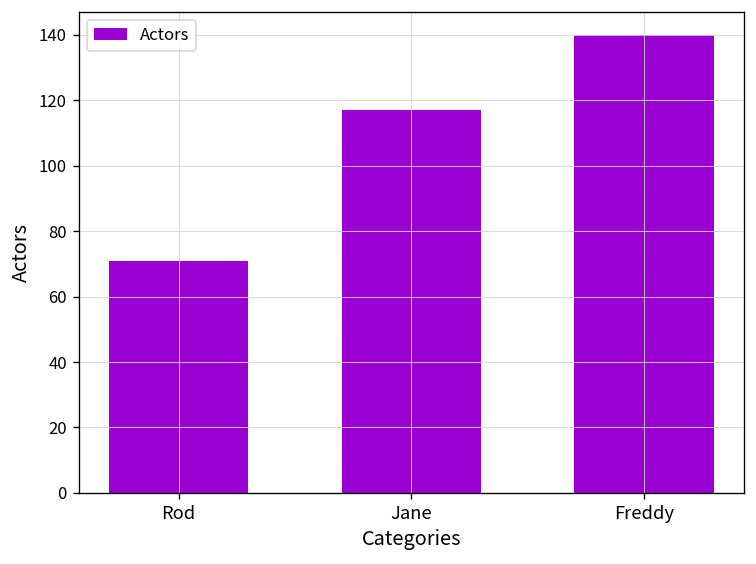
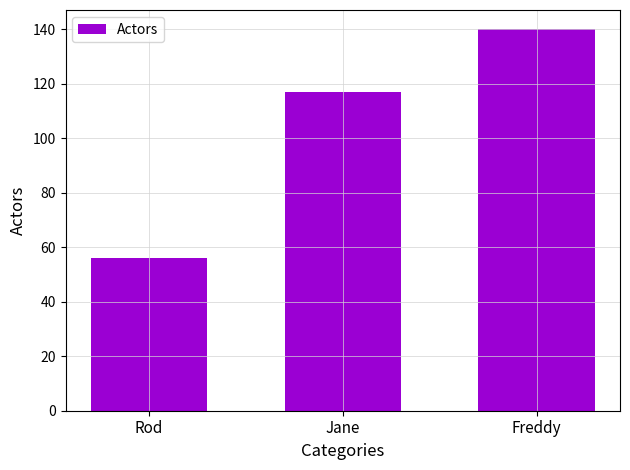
Rod: 71 -> 56
